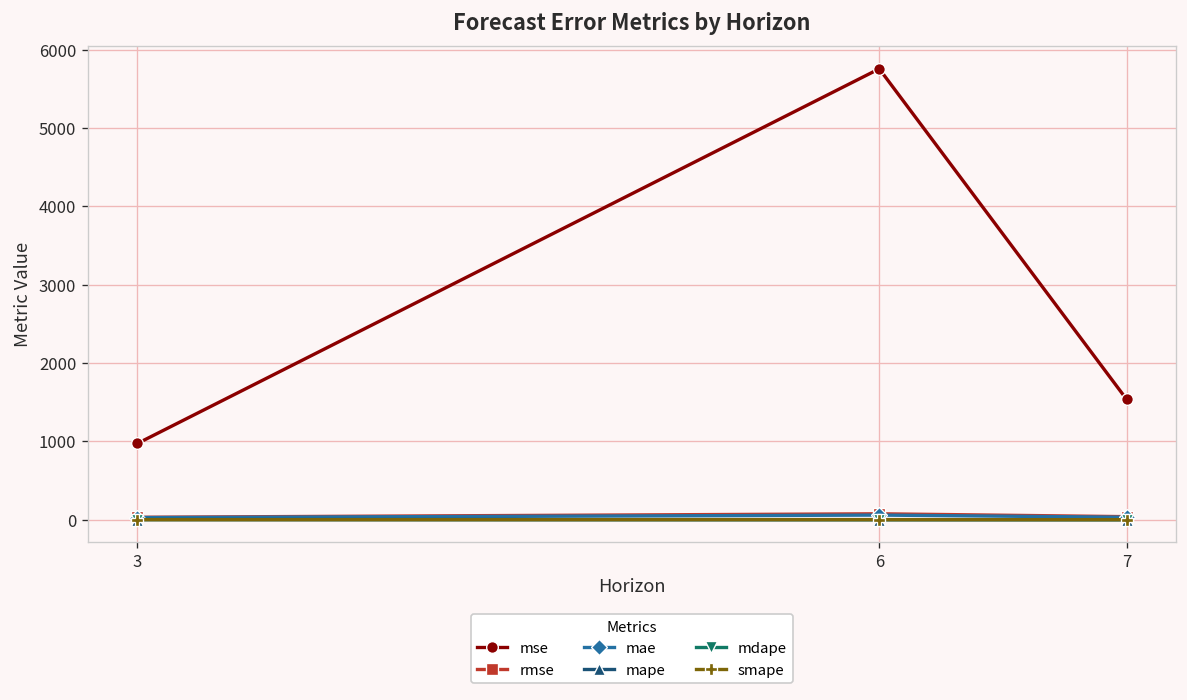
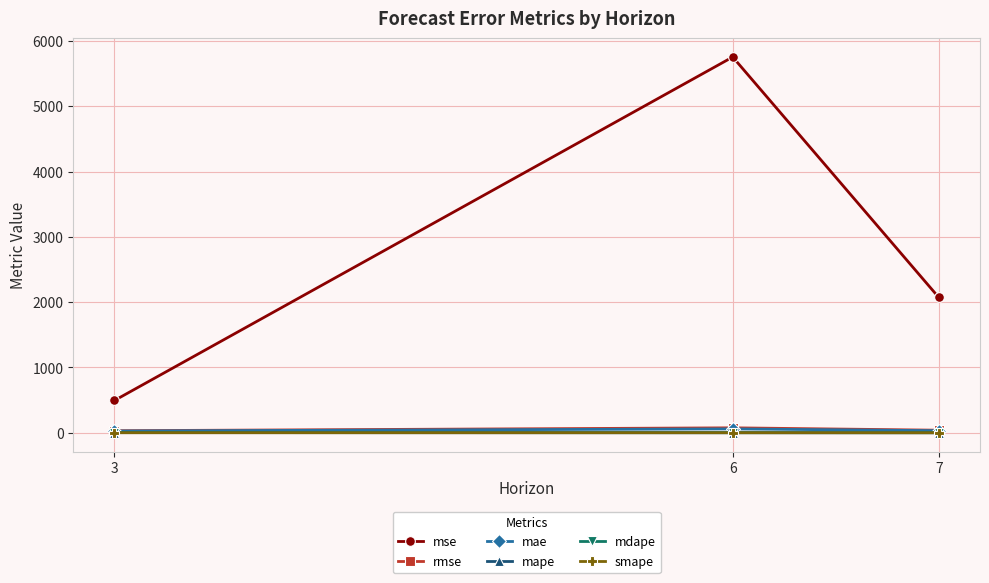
mse, 3: 1000 -> 500
mse, 7: 1500 -> 2100
